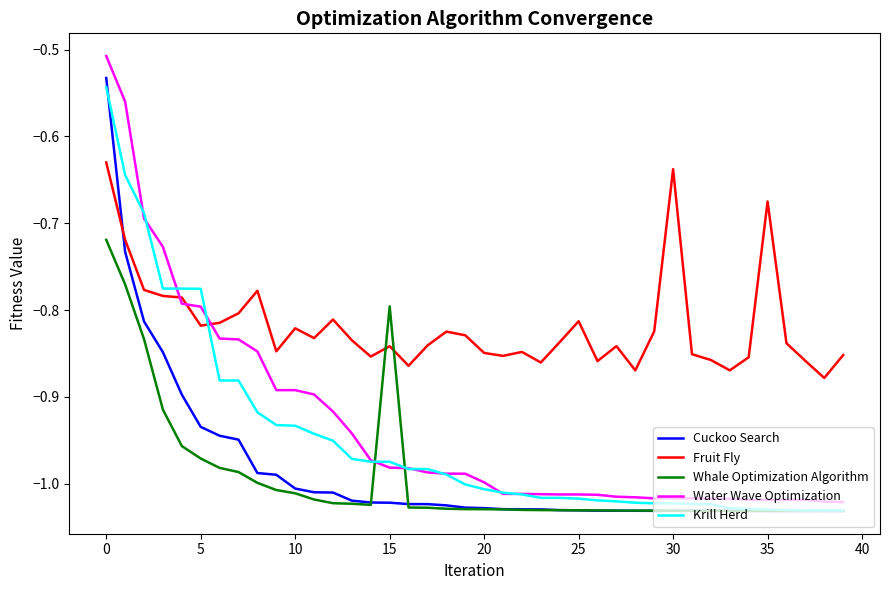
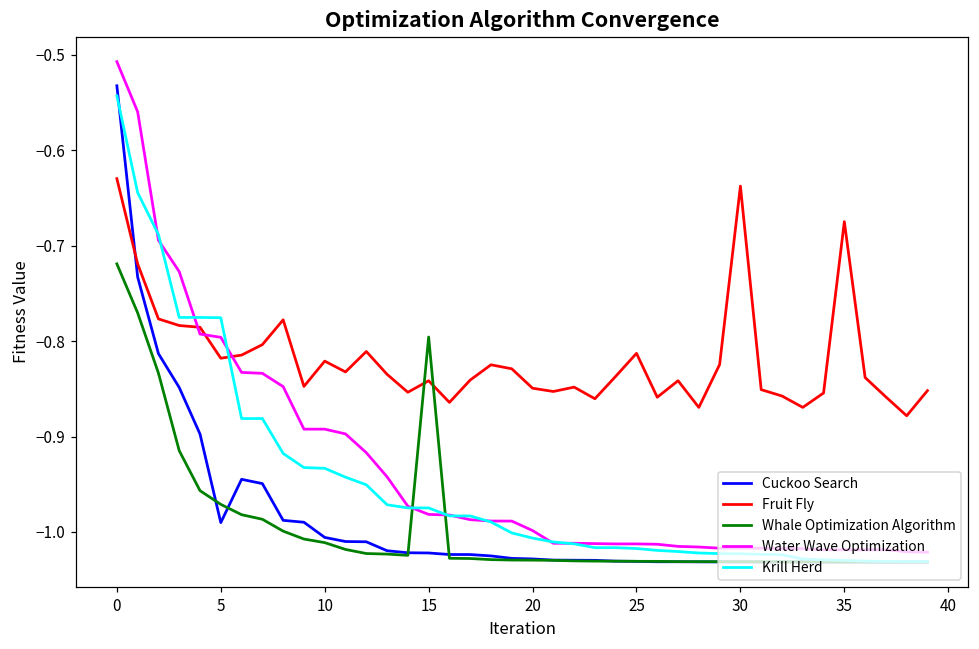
Cuckoo Search, 5: -0.93 -> -0.99
